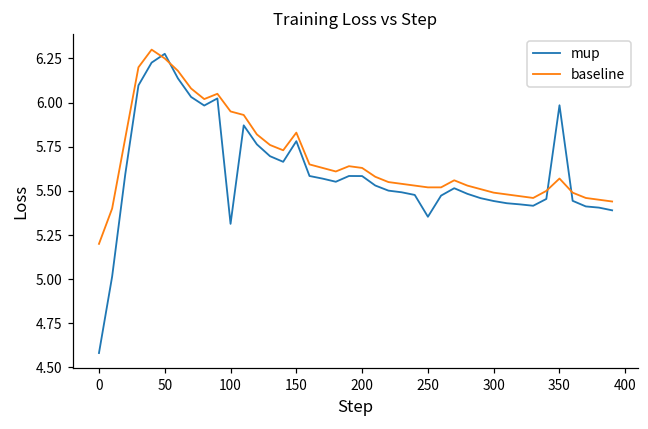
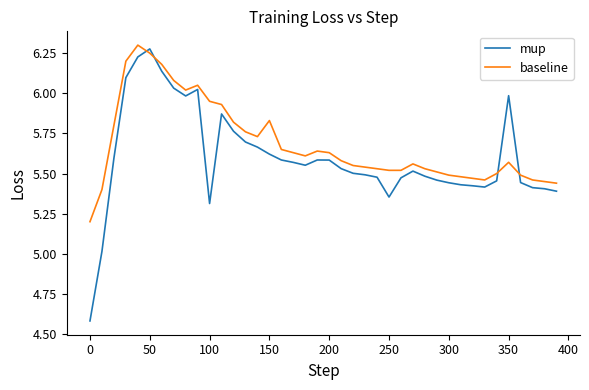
mup, 150: 5.78 -> 5.62
